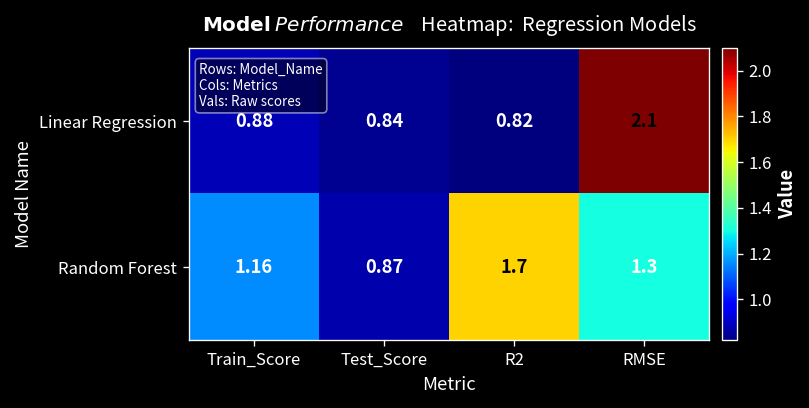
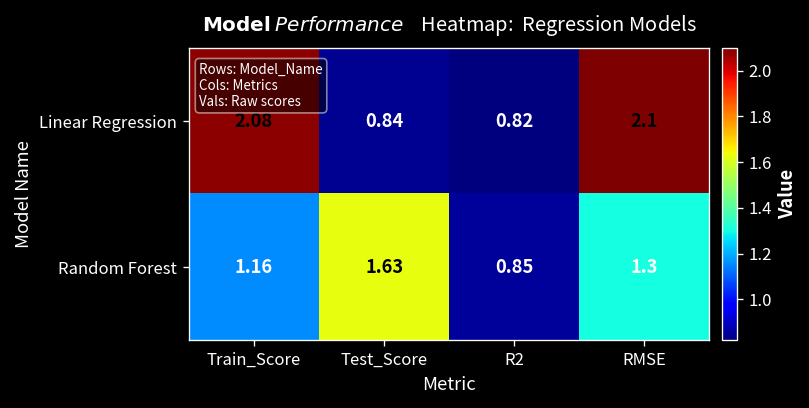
Linear Regression, Train_Score: 0.88 -> 2.08
Random Forest, Test_Score: 0.87 -> 1.63
Random Forest, R2: 1.7 -> 0.85
